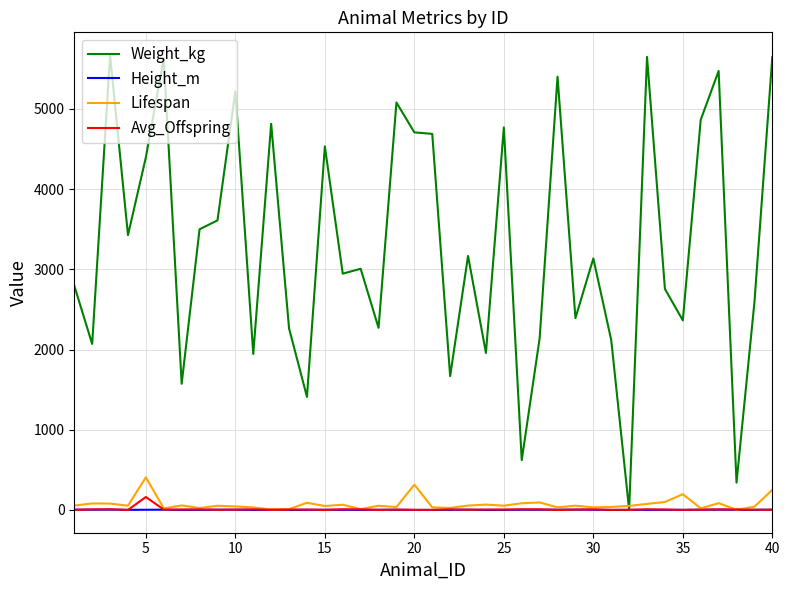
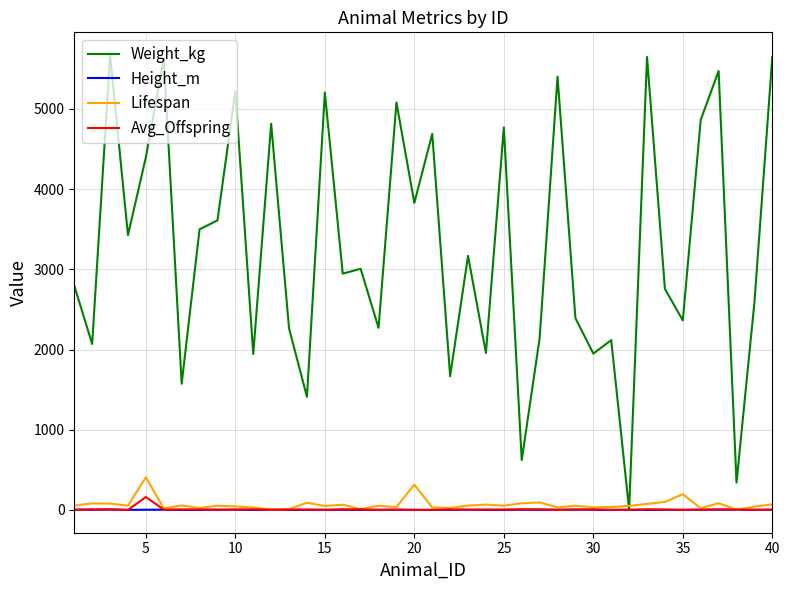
Weight_kg, 15: 4500 -> 5200
Weight_kg, 20: 4700 -> 3800
Weight_kg, 30: 3100 -> 1900
Lifespan, 40: 300 -> 100
